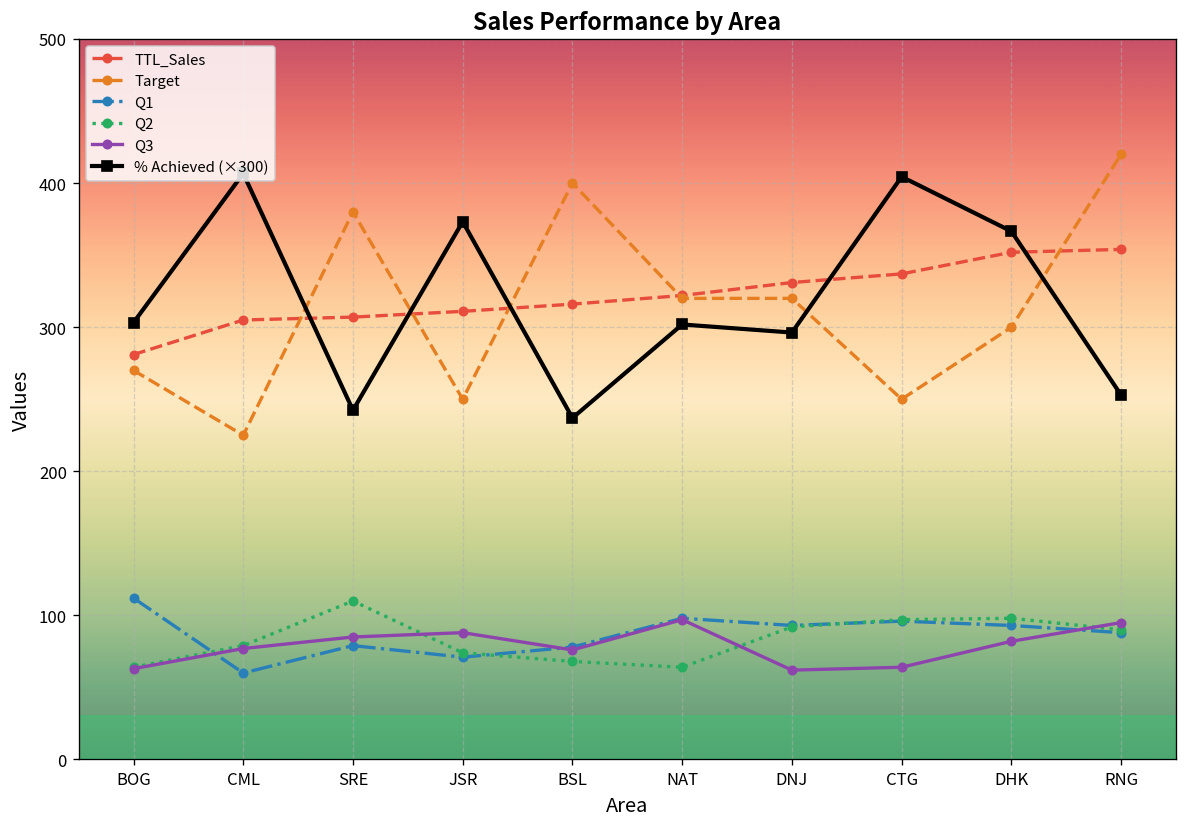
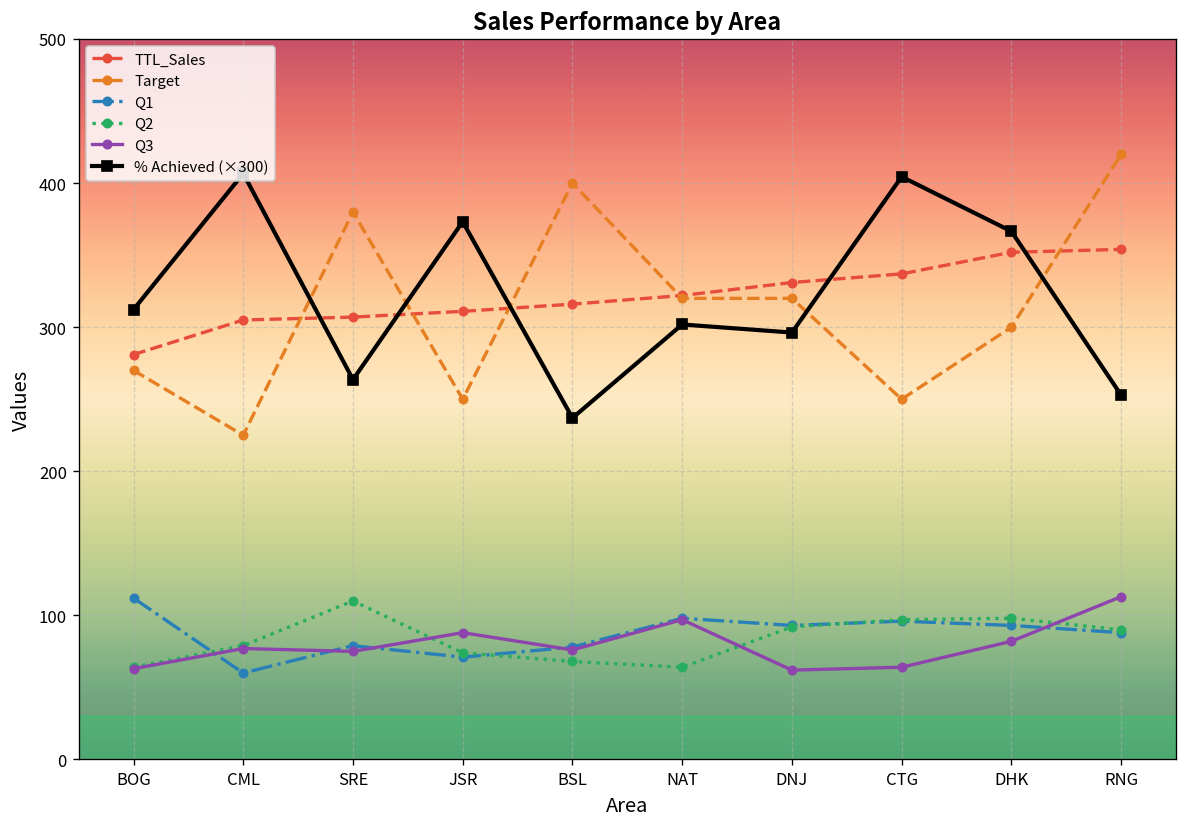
% Achieved (×300), BOG: 303 -> 312
Q3, SRE: 85 -> 75
% Achieved (×300), SRE: 242 -> 264
Q3, RNG: 95 -> 113
